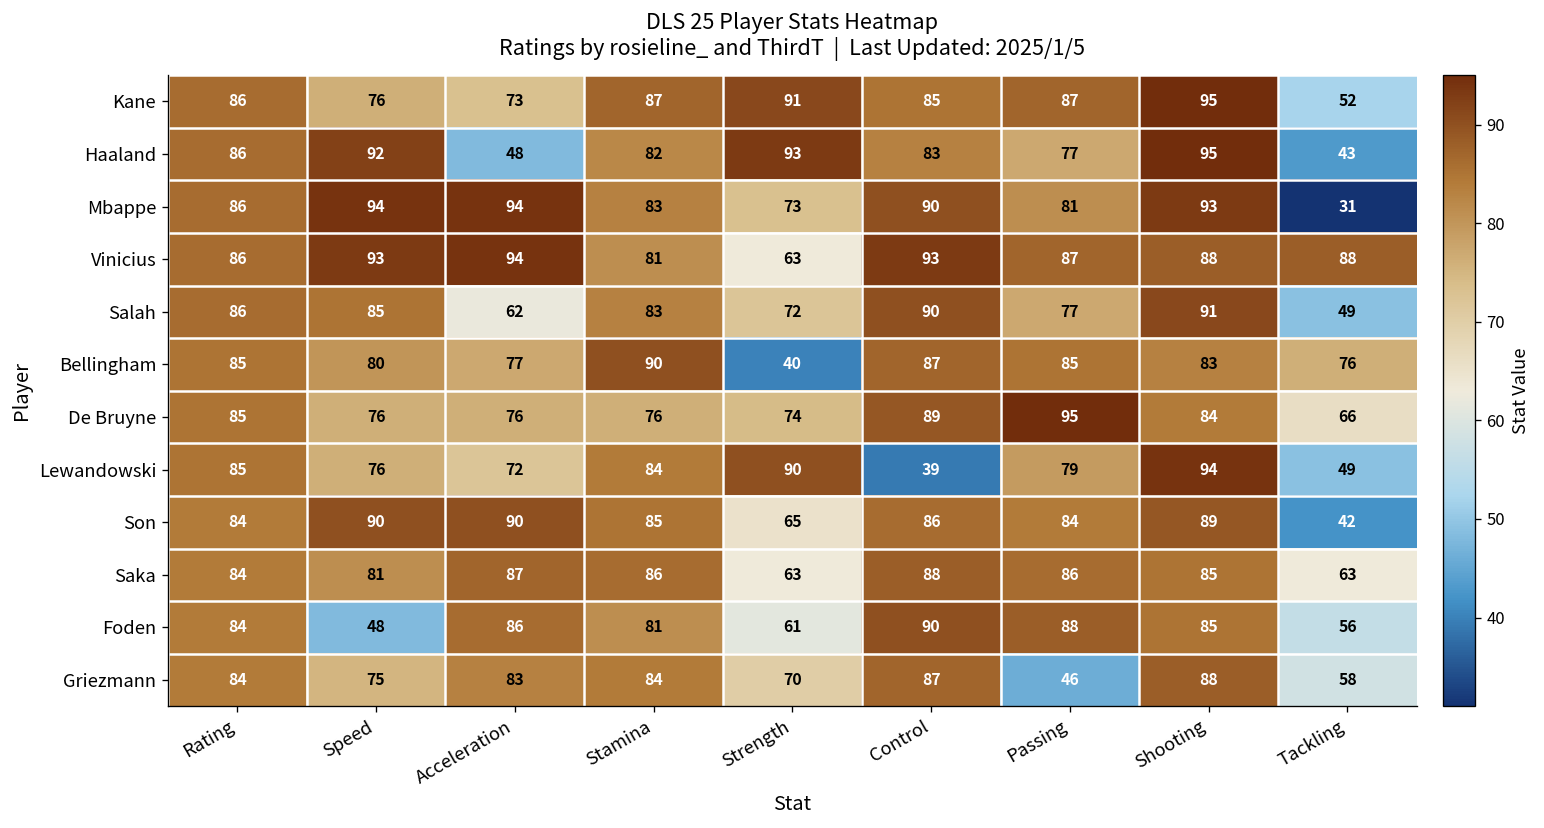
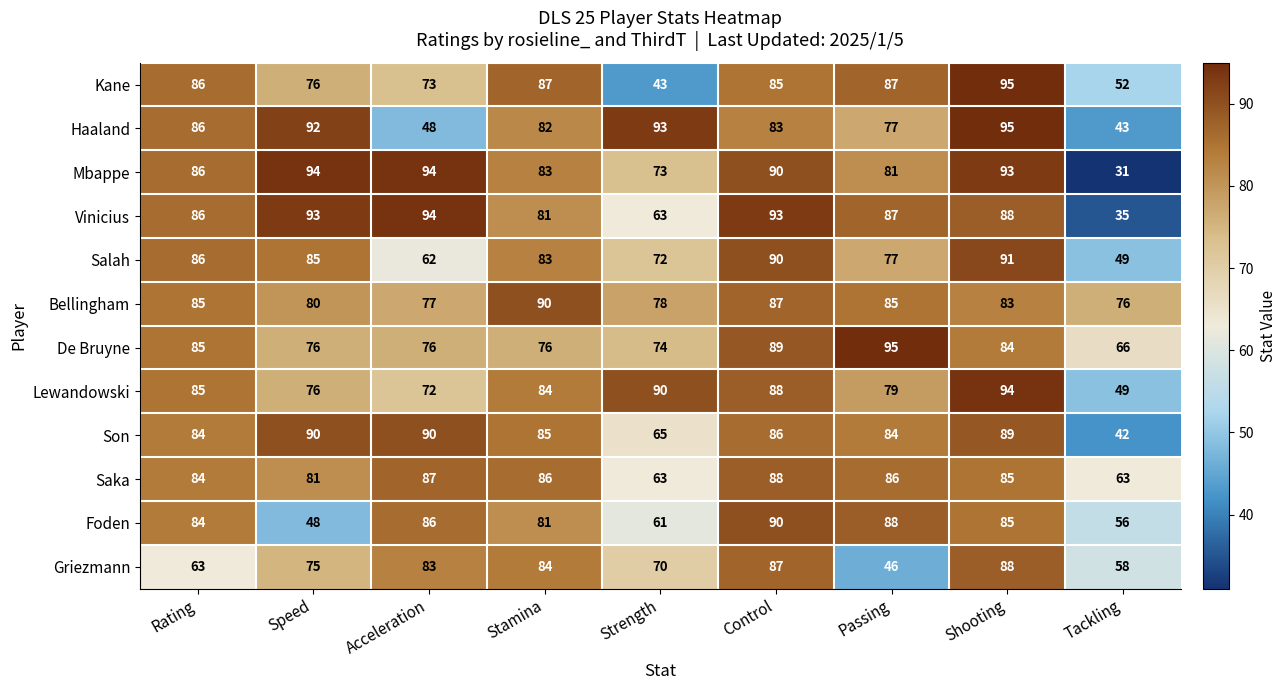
Kane, Strength: 91 -> 43
Vinicius, Tackling: 88 -> 35
Bellingham, Strength: 40 -> 78
Lewandowski, Control: 39 -> 88
Griezmann, Rating: 84 -> 63
